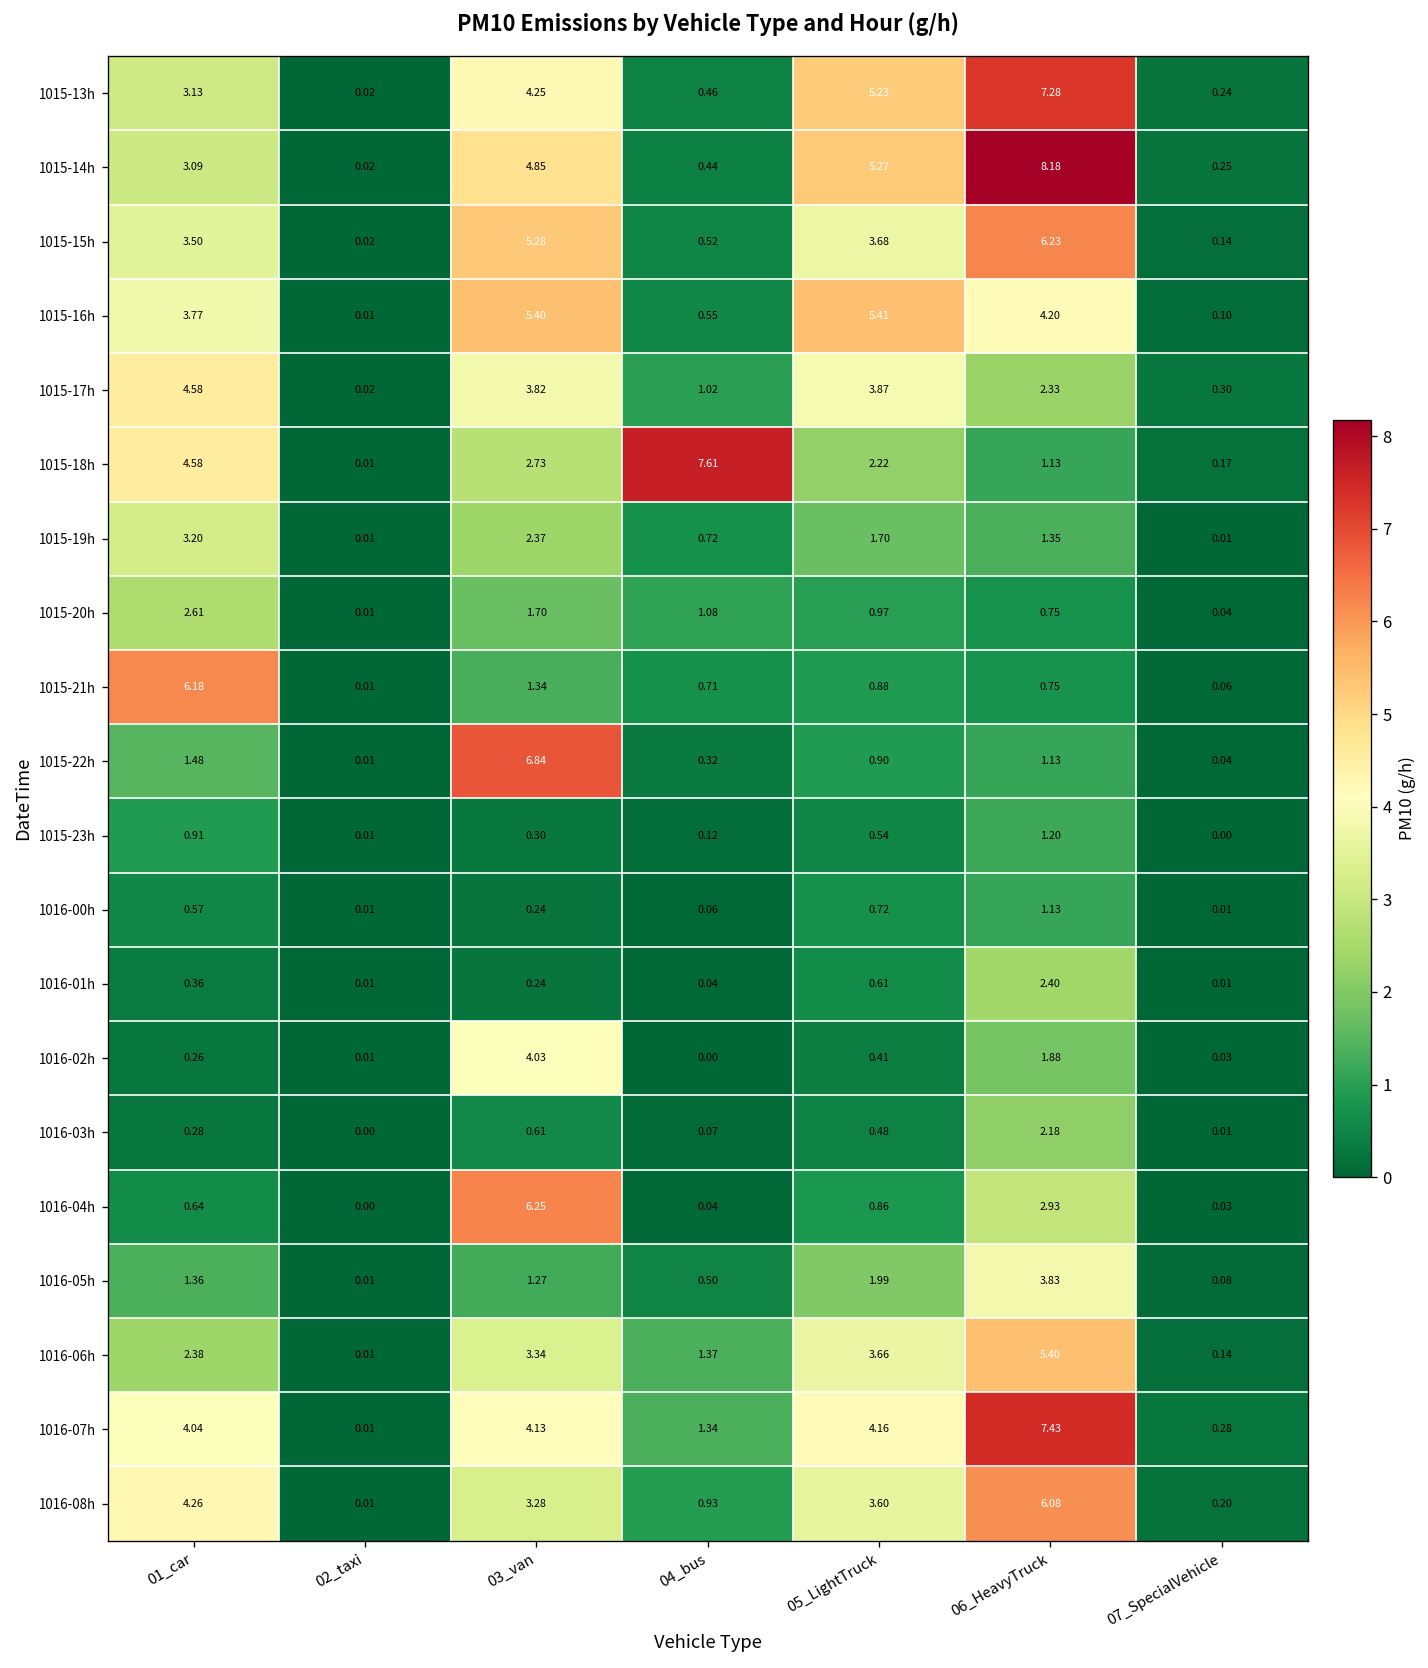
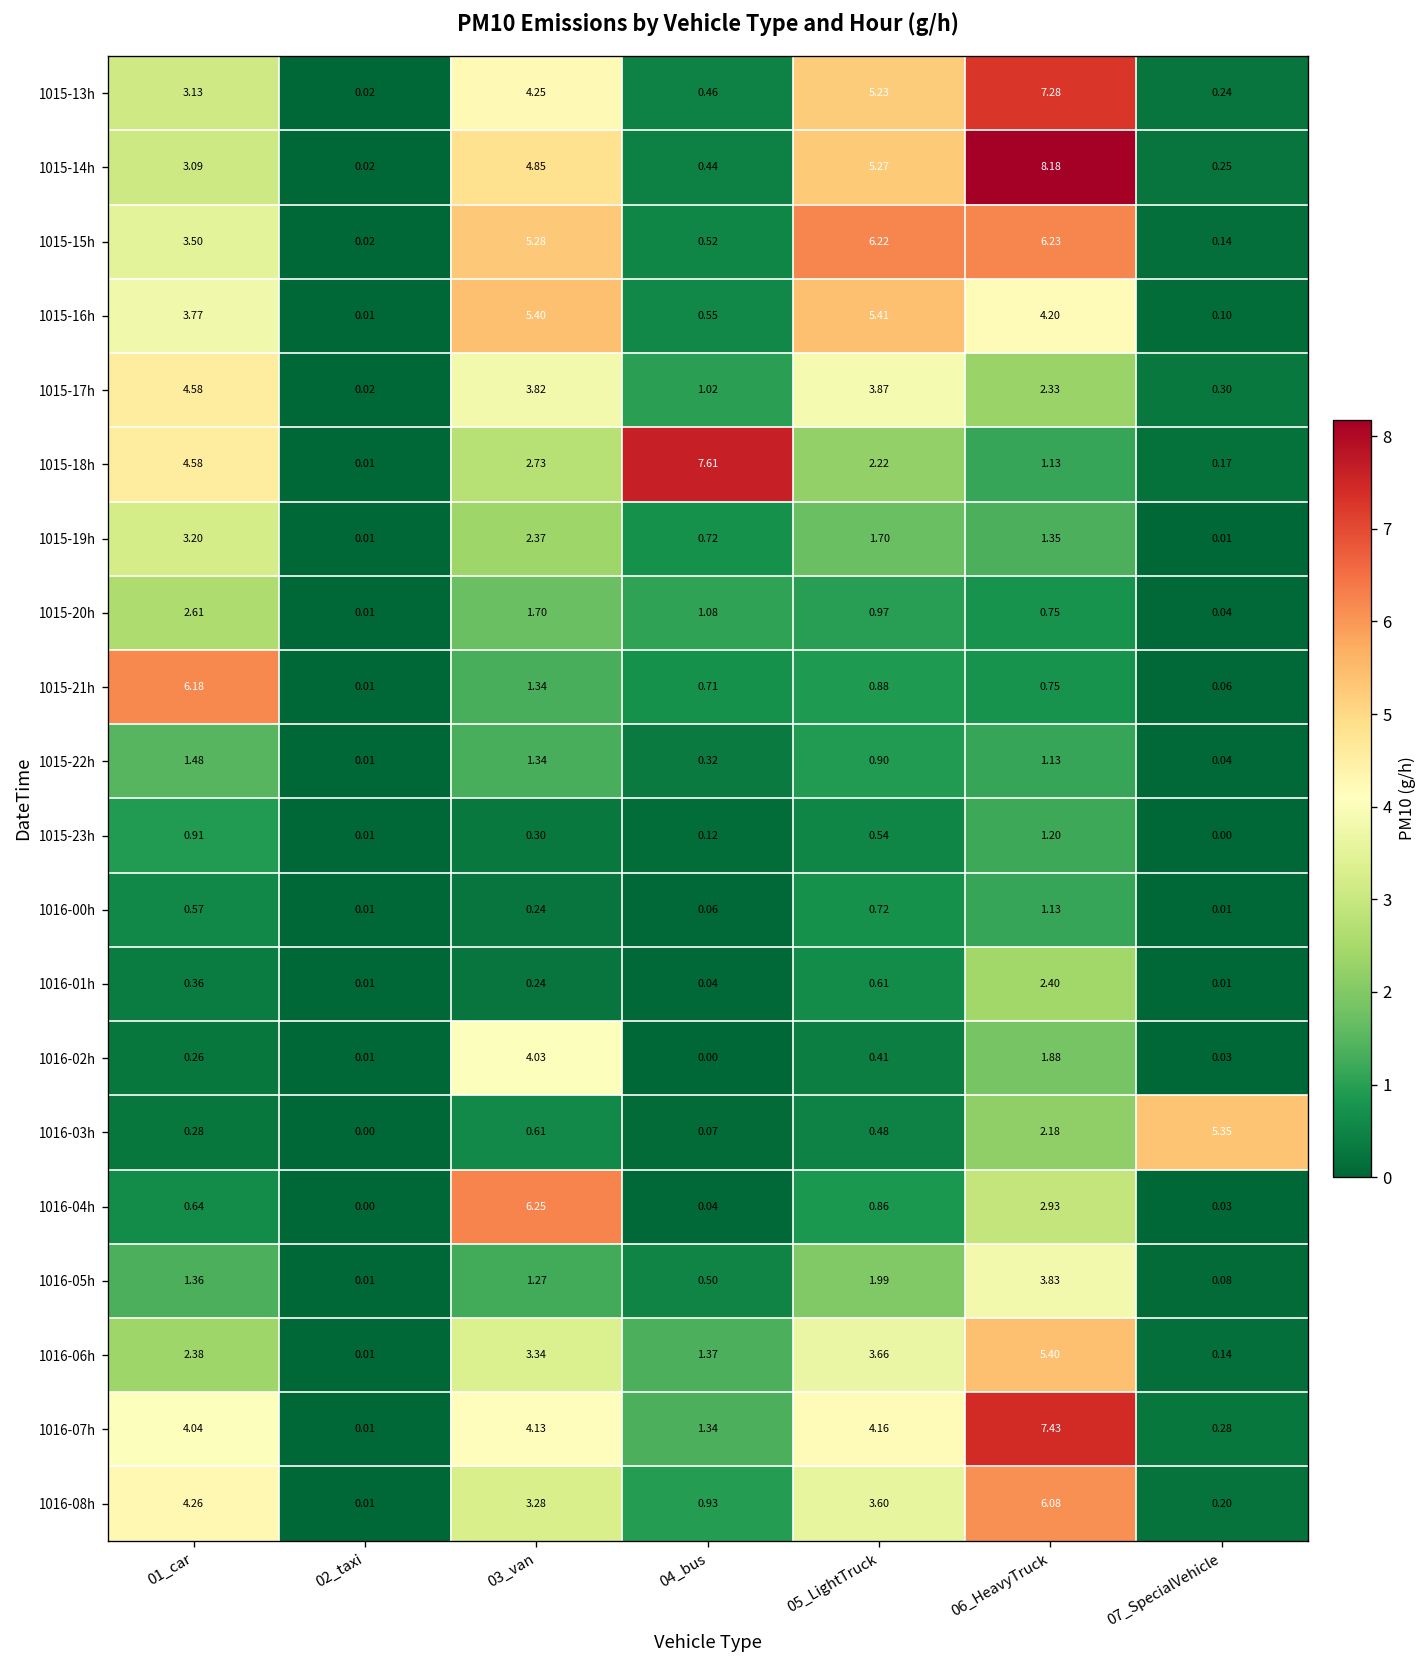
1015-15h, 05_LightTruck: 3.68 -> 6.22
1015-22h, 03_van: 6.84 -> 1.34
1016-03h, 07_SpecialVehicle: 0.01 -> 5.35
